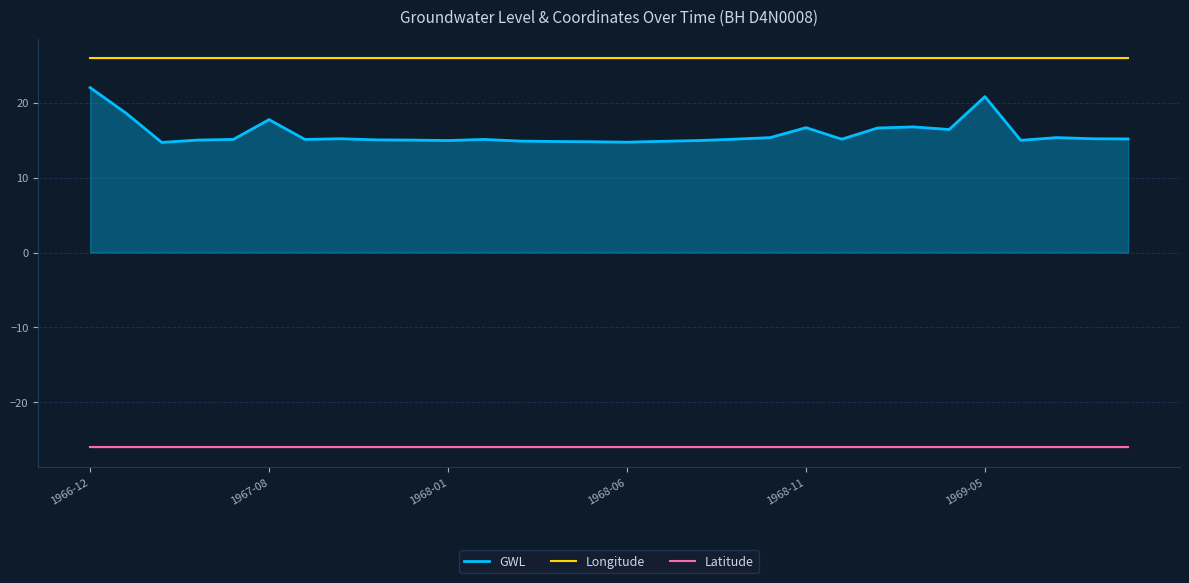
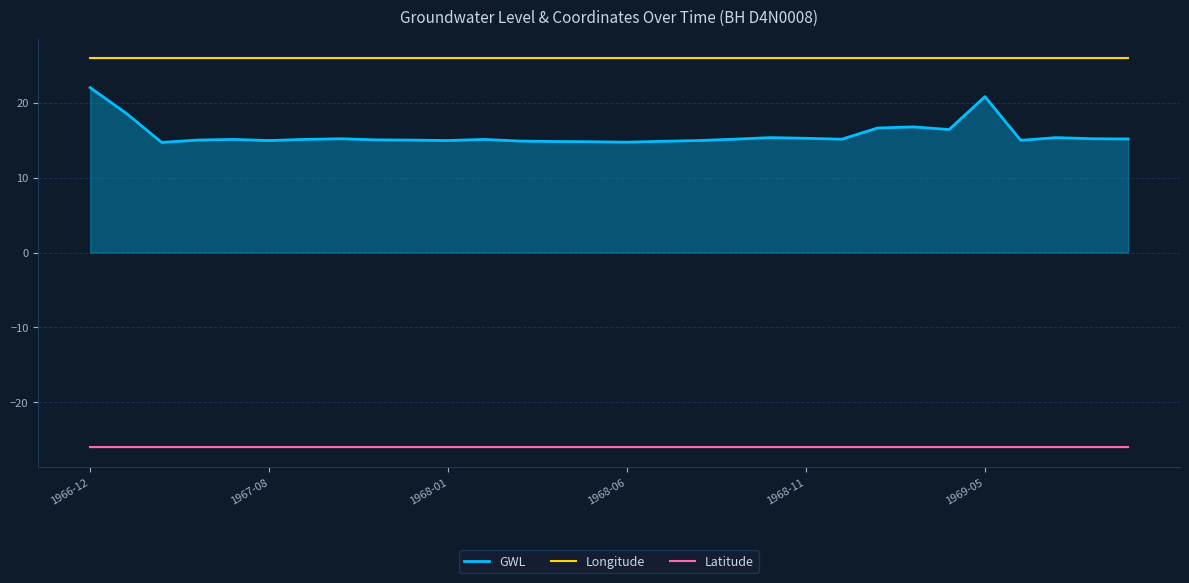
GWL, 1967-08: 18 -> 15
GWL, 1968-11: 17 -> 15
